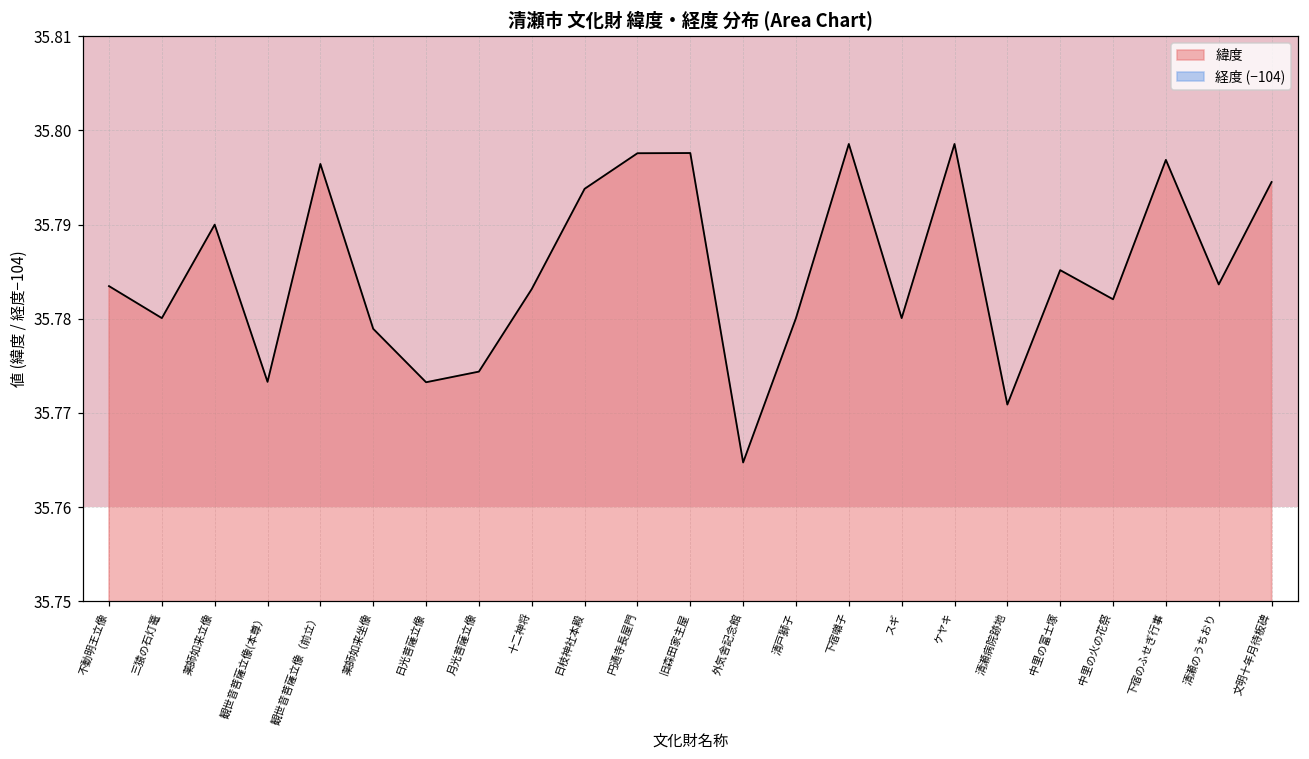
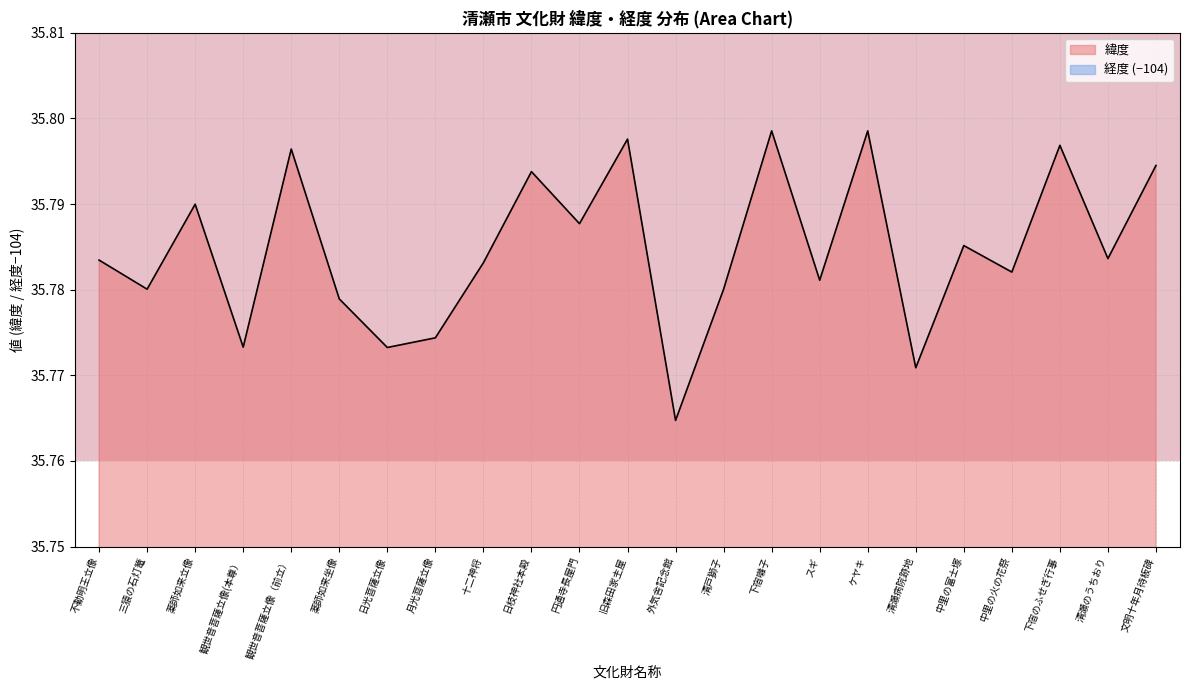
緯度, 円通寺長屋門: 35.798 -> 35.788
緯度, スギ: 35.780 -> 35.781
